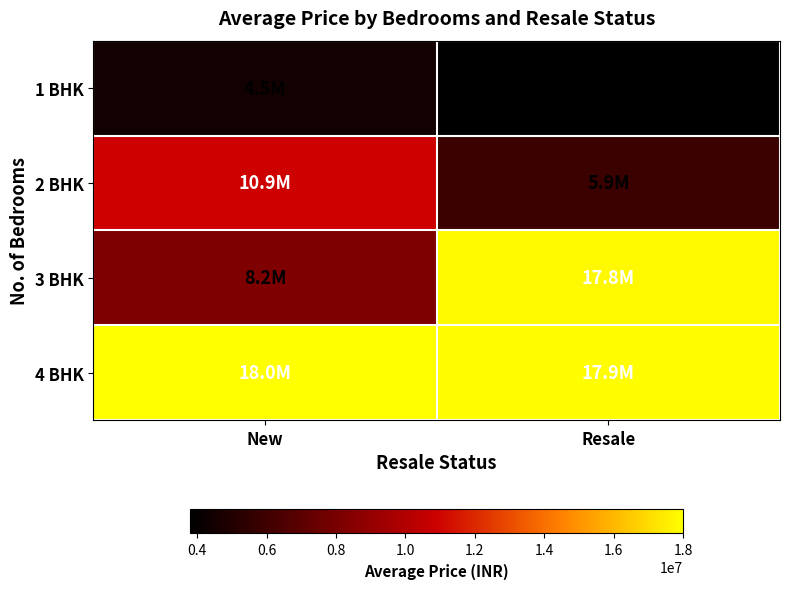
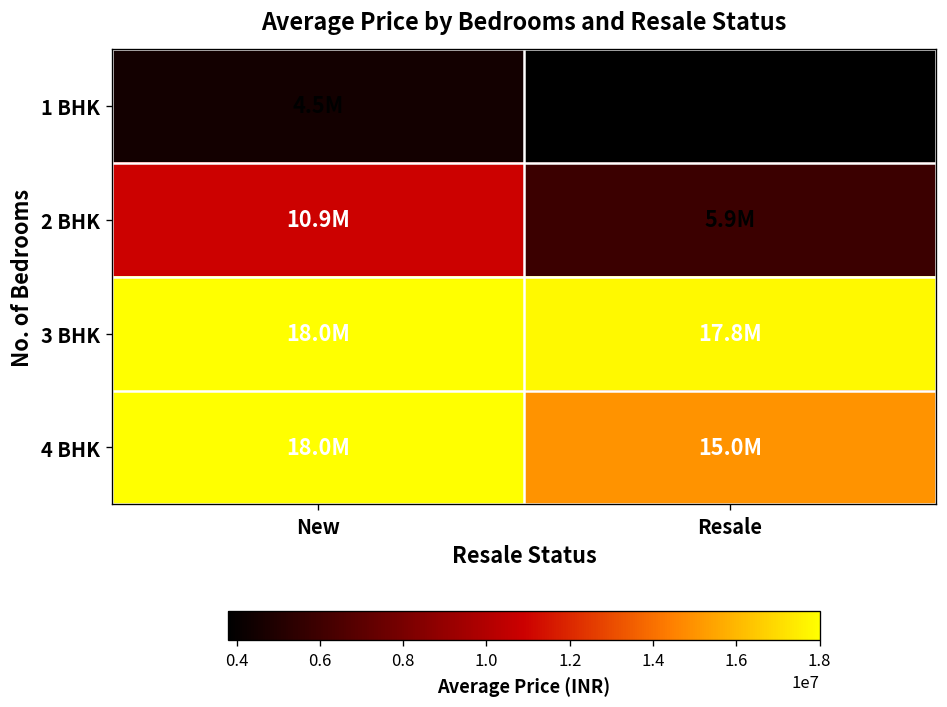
3 BHK, New: 8.2M -> 18.0M
4 BHK, Resale: 17.9M -> 15.0M
